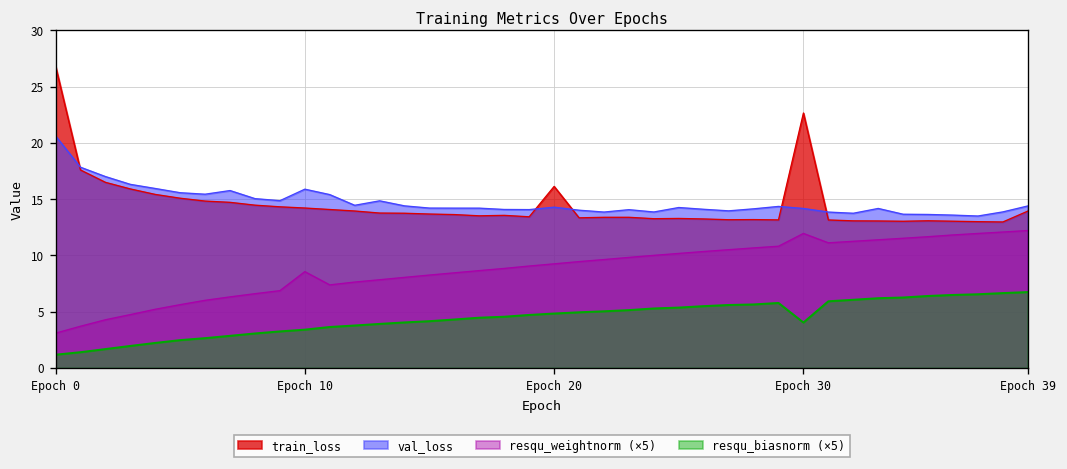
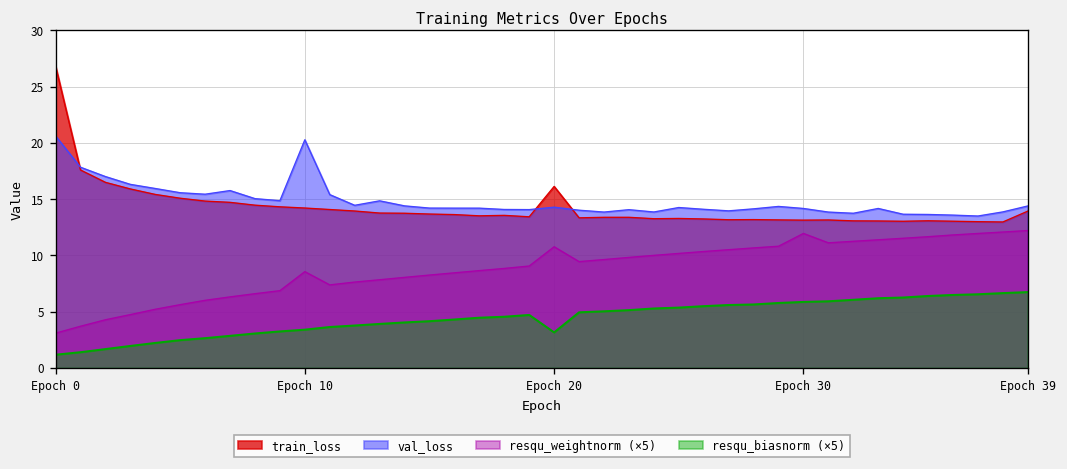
val_loss, Epoch 10: 16 -> 20
resqu_weightnorm (×5), Epoch 20: 9 -> 11
resqu_biasnorm (×5), Epoch 20: 5 -> 3
train_loss, Epoch 30: 23 -> 13
resqu_biasnorm (×5), Epoch 30: 4 -> 6
